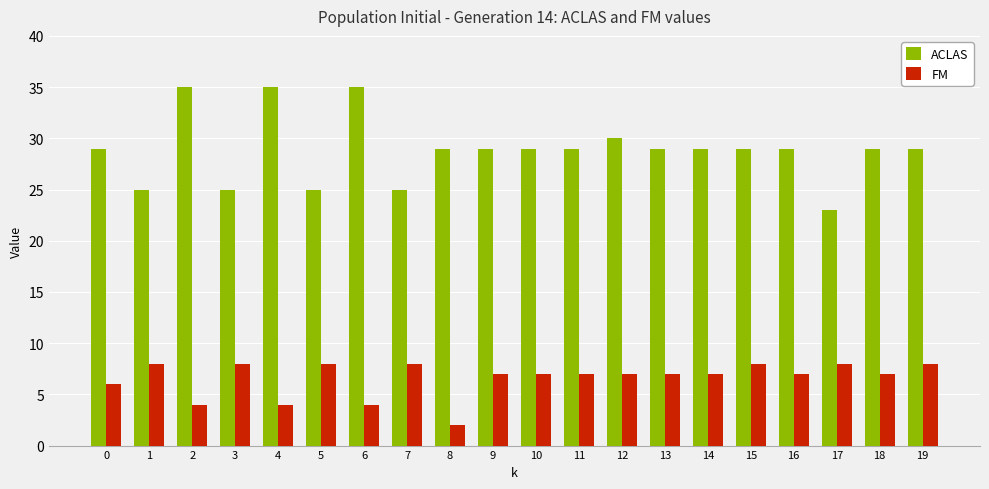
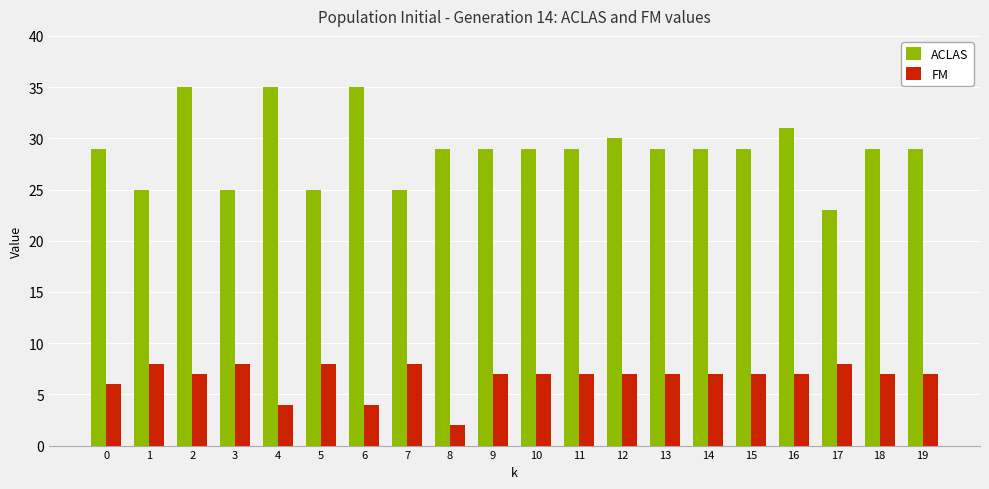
FM, 2: 4 -> 7
FM, 15: 8 -> 7
ACLAS, 16: 29 -> 31
FM, 19: 8 -> 7
